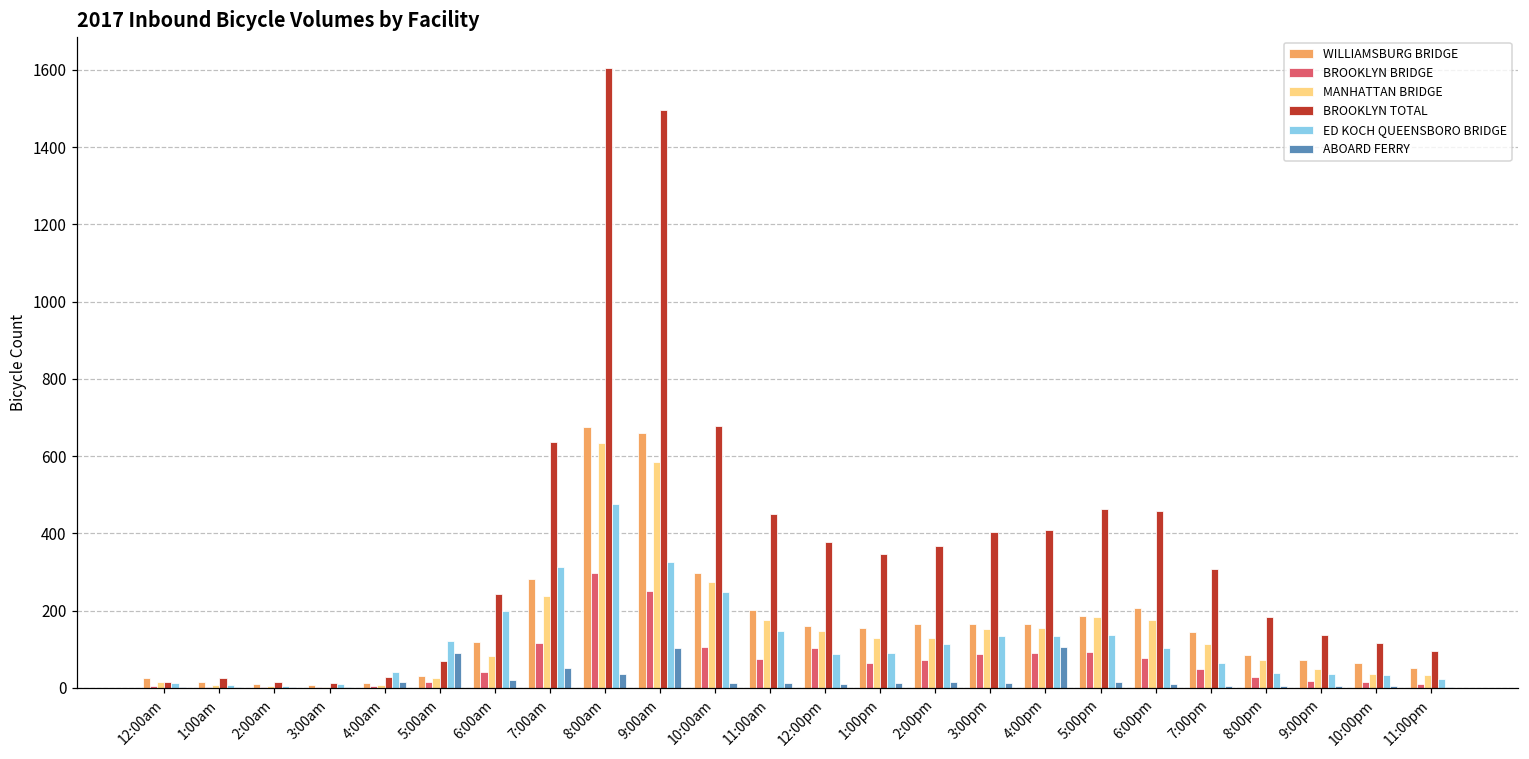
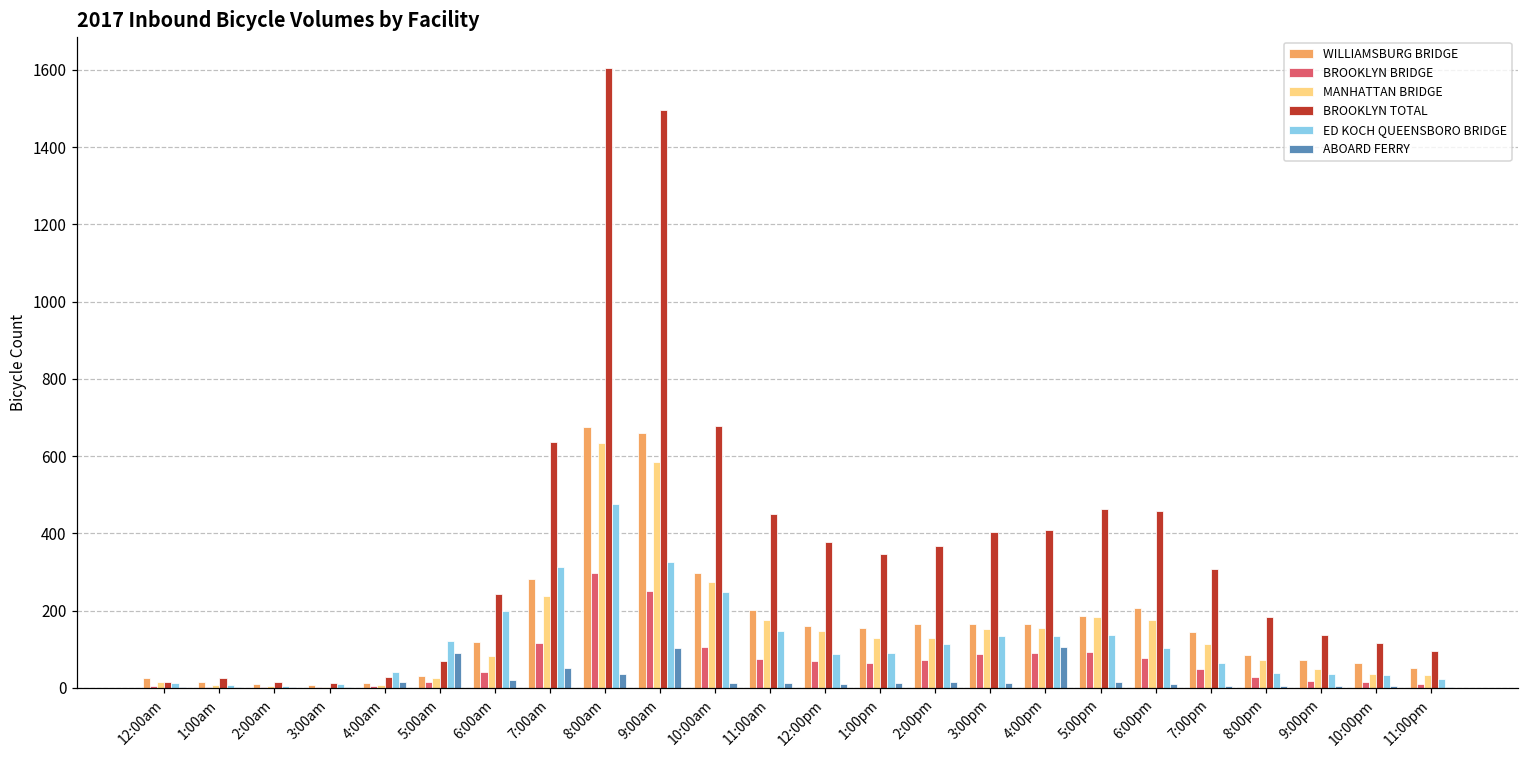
BROOKLYN BRIDGE, 12:00pm: 100 -> 70
